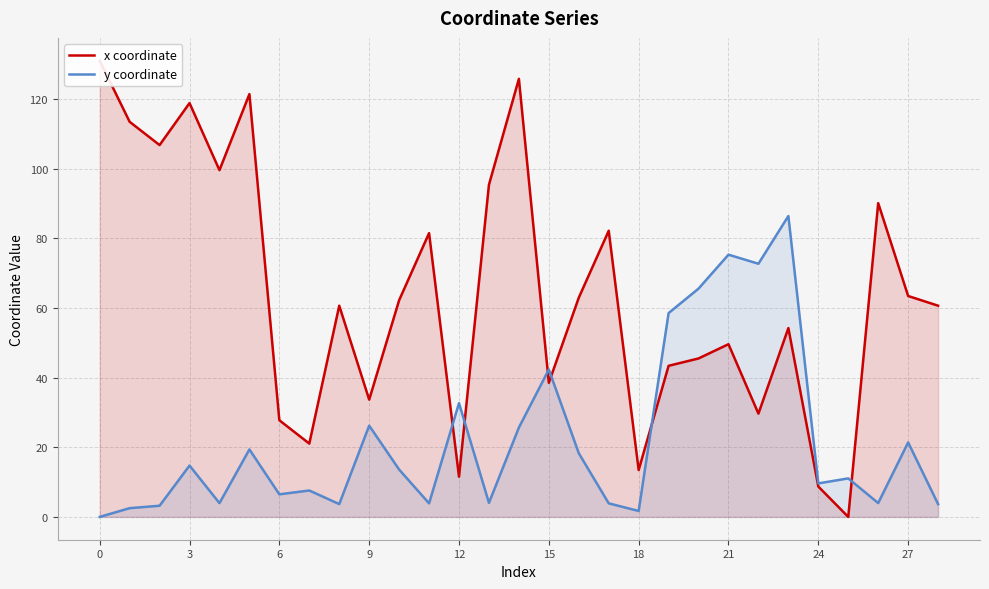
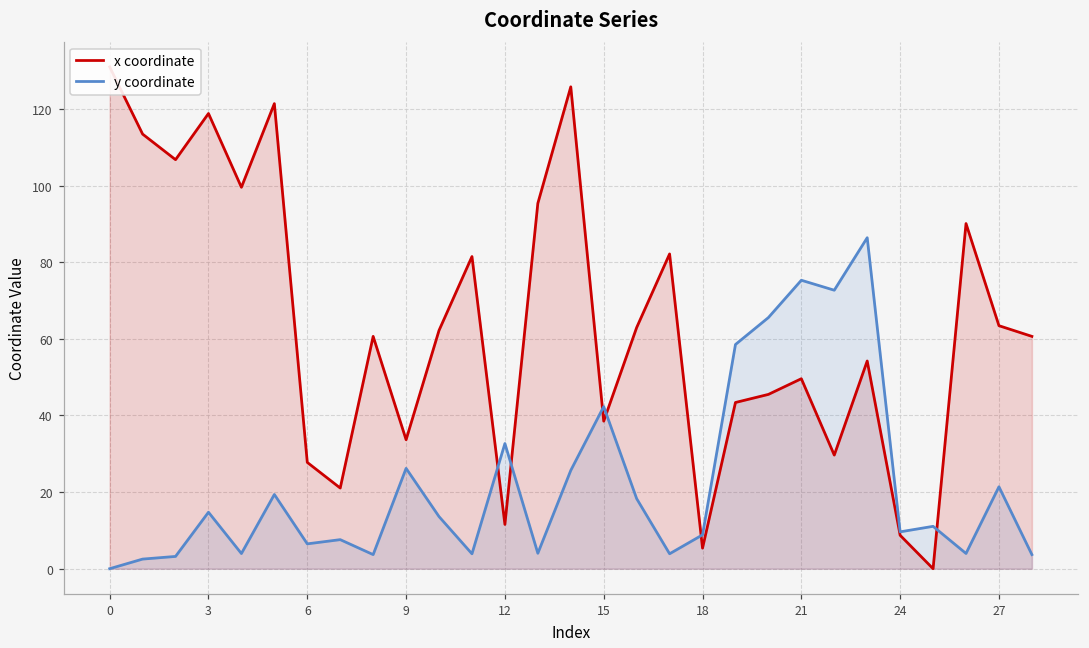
x coordinate, 18: 13 -> 5
y coordinate, 18: 2 -> 9
